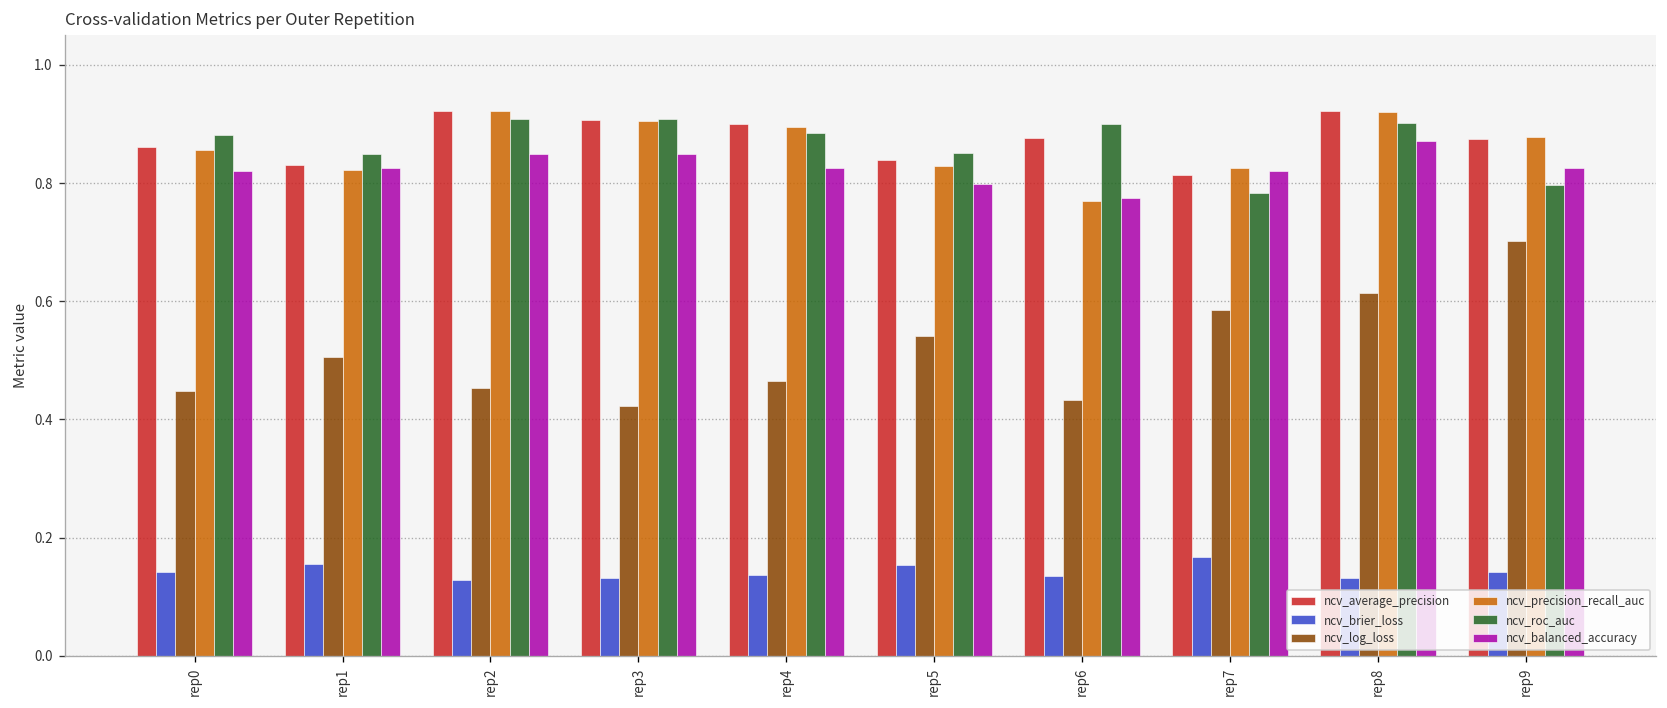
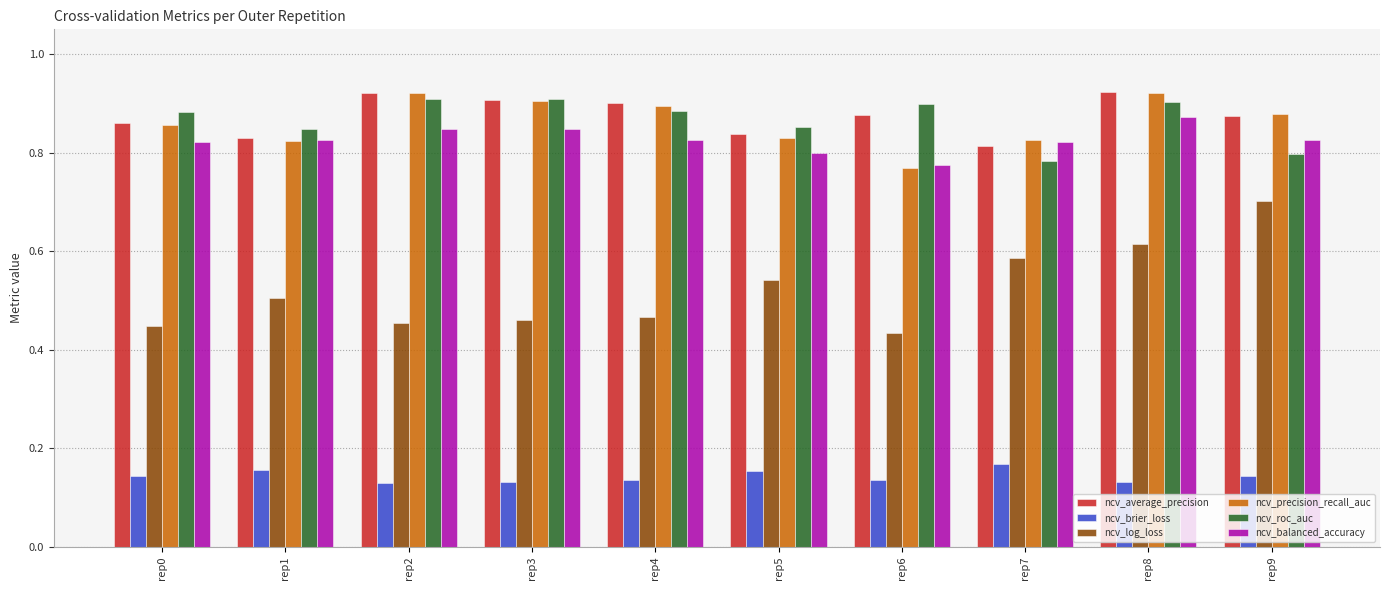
ncv_log_loss, rep3: 0.42 -> 0.46
